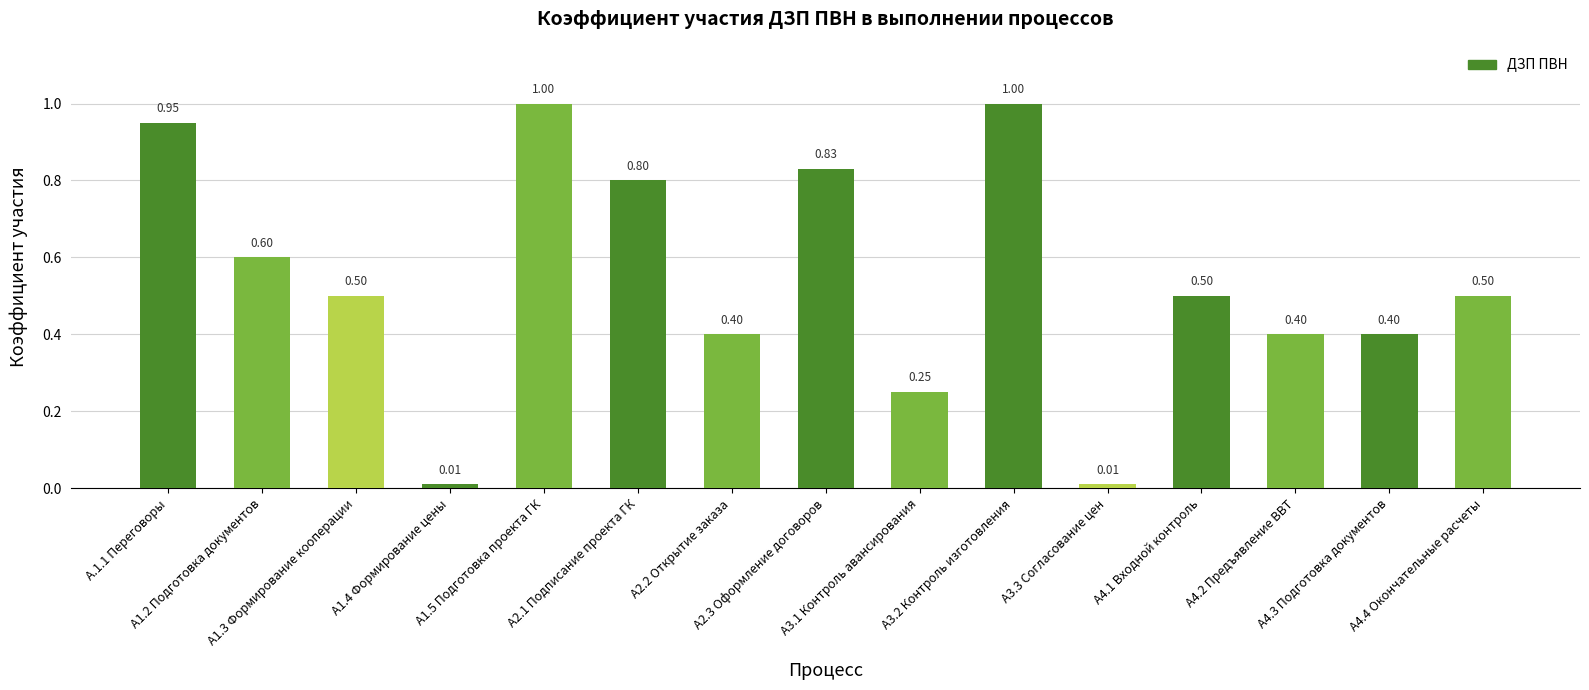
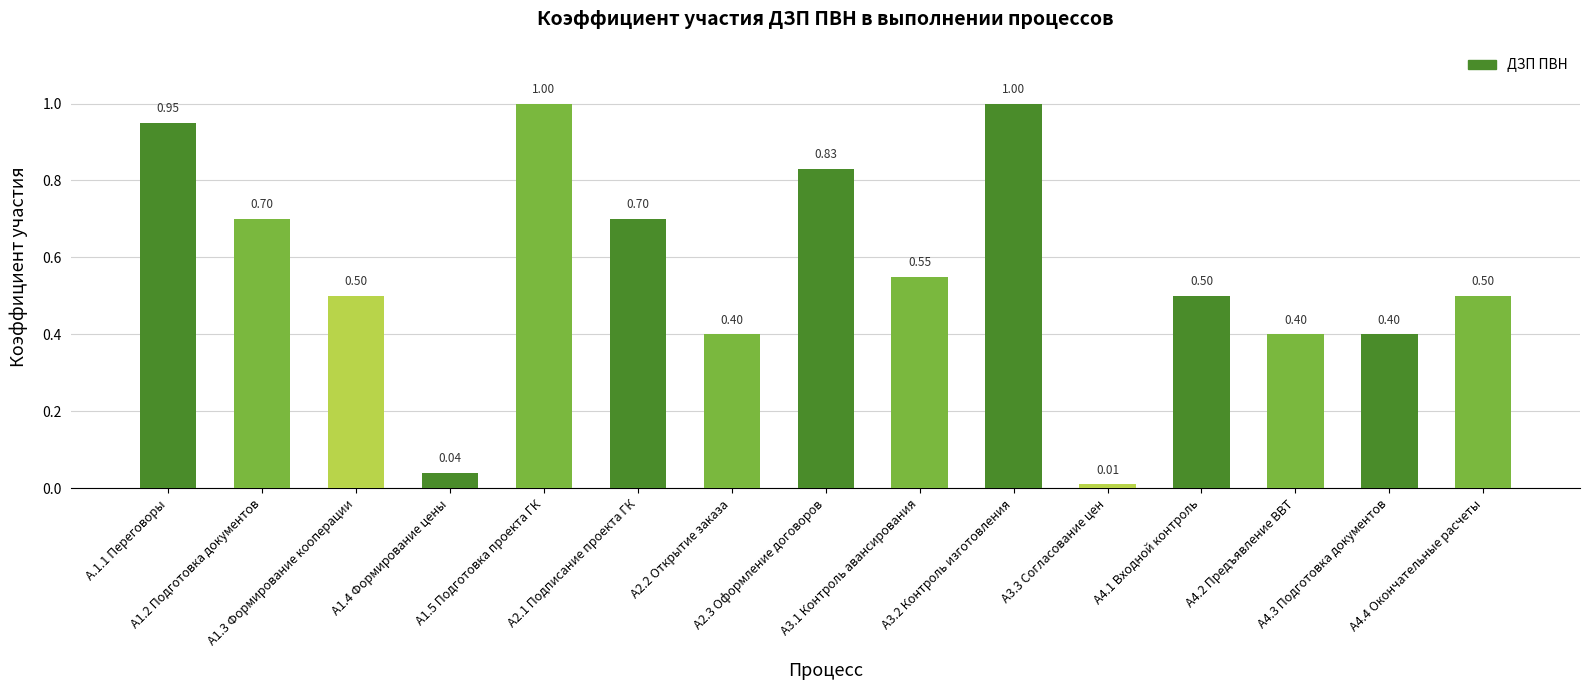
А1.2 Подготовка документов: 0.60 -> 0.70
А1.4 Формирование цены: 0.01 -> 0.04
А2.1 Подписание проекта ГК: 0.80 -> 0.70
А3.1 Контроль авансирования: 0.25 -> 0.55
